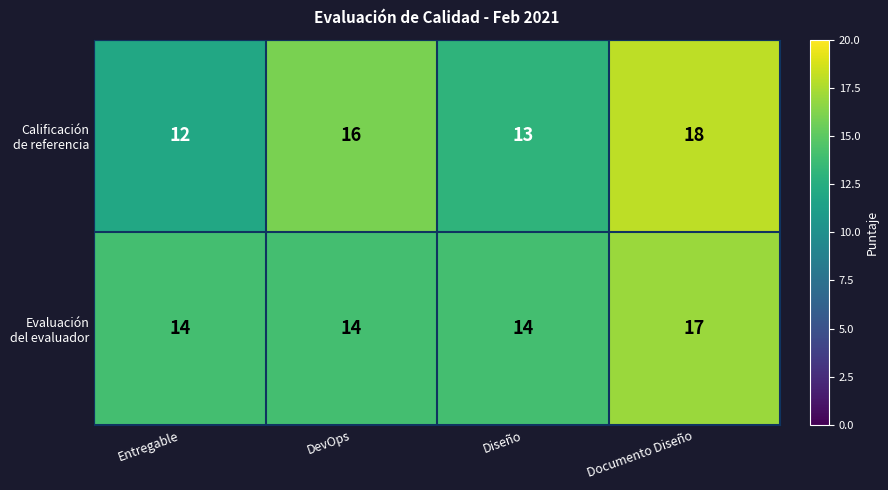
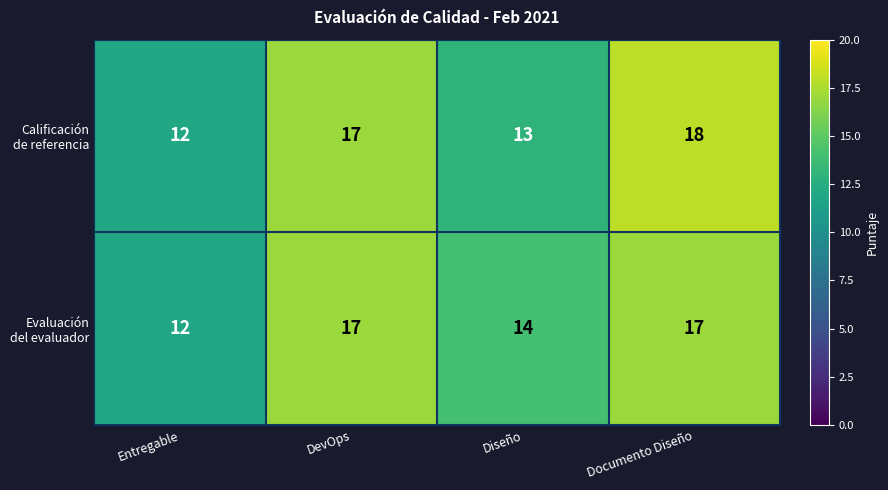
Calificación de referencia, DevOps: 16 -> 17
Evaluación del evaluador, Entregable: 14 -> 12
Evaluación del evaluador, DevOps: 14 -> 17
